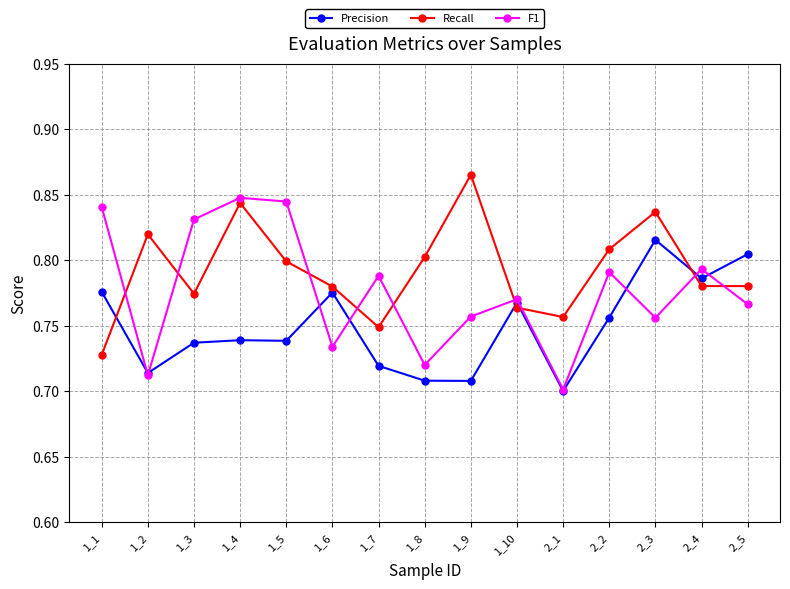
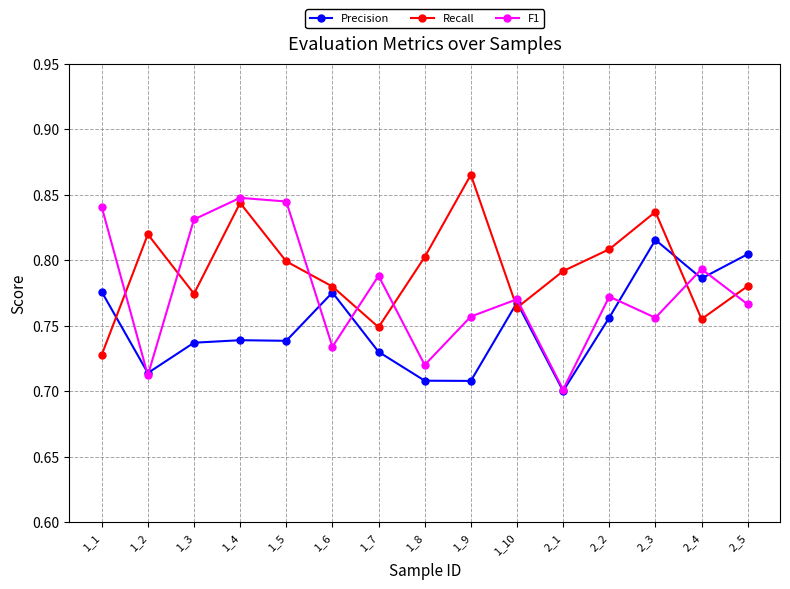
Precision, 1_7: 0.719 -> 0.730
Recall, 2_1: 0.757 -> 0.792
F1, 2_2: 0.791 -> 0.772
Recall, 2_4: 0.780 -> 0.755
